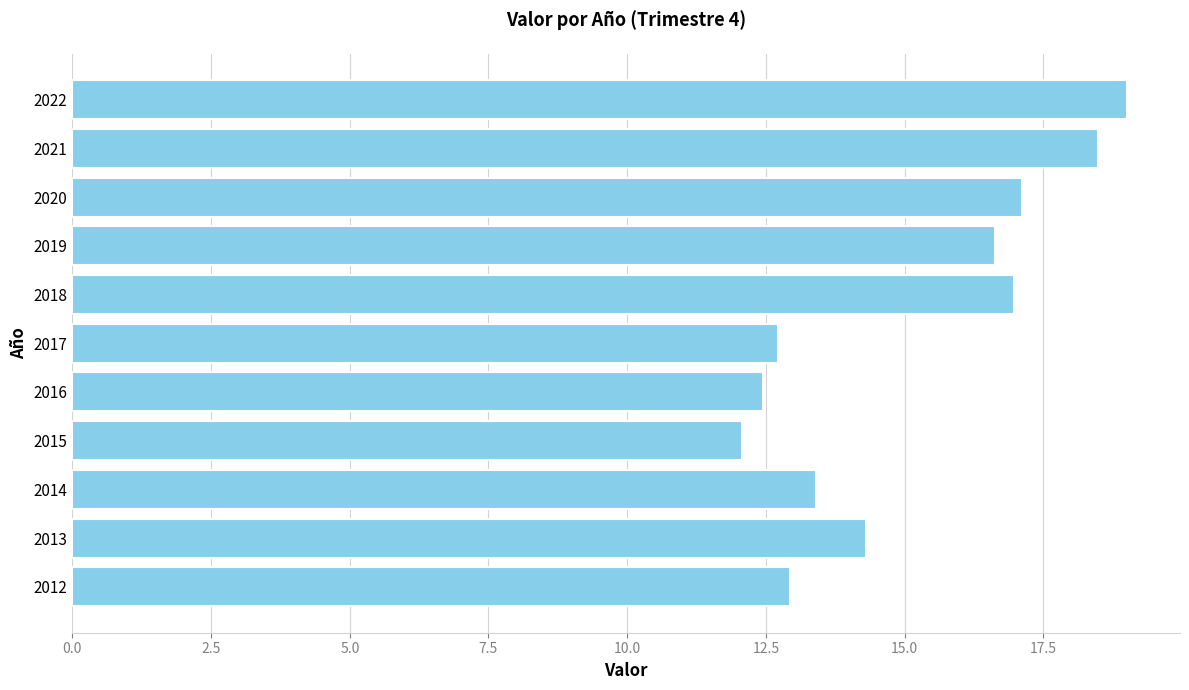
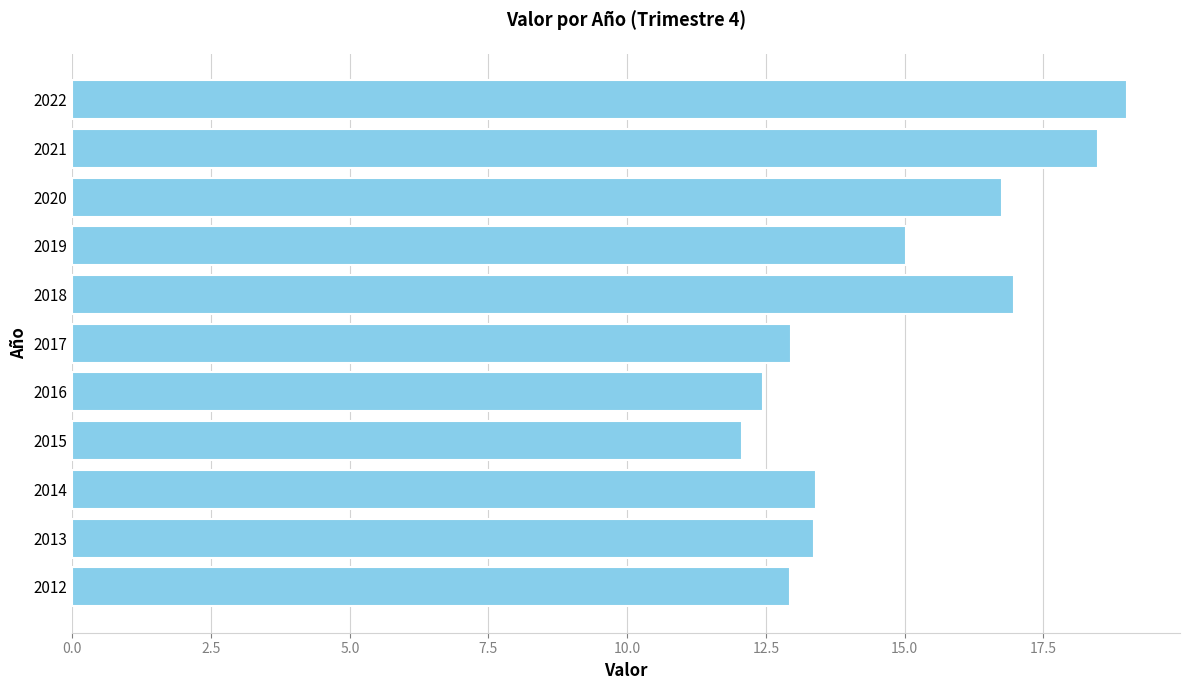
2020: 17.1 -> 16.8
2019: 16.6 -> 15.0
2017: 12.7 -> 13.0
2013: 14.3 -> 13.4
